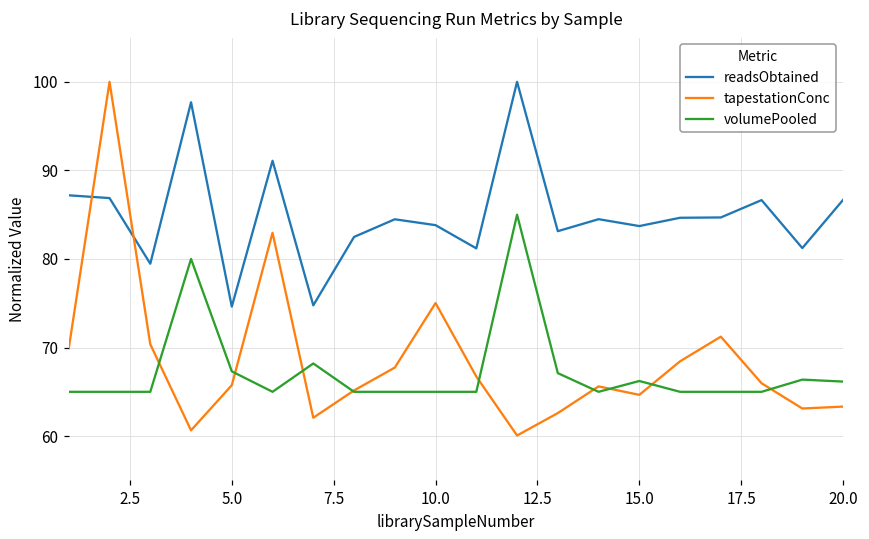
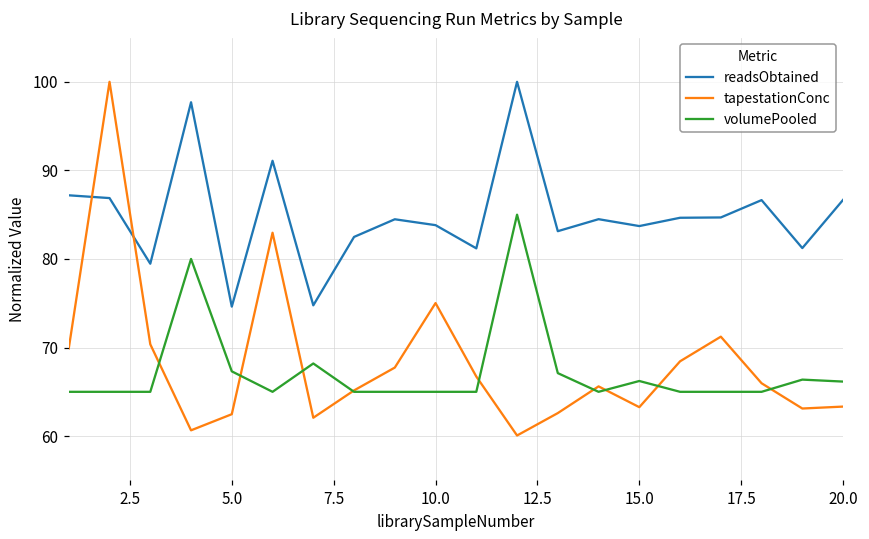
tapestationConc, 5.0: 66 -> 62
tapestationConc, 15.0: 65 -> 63
